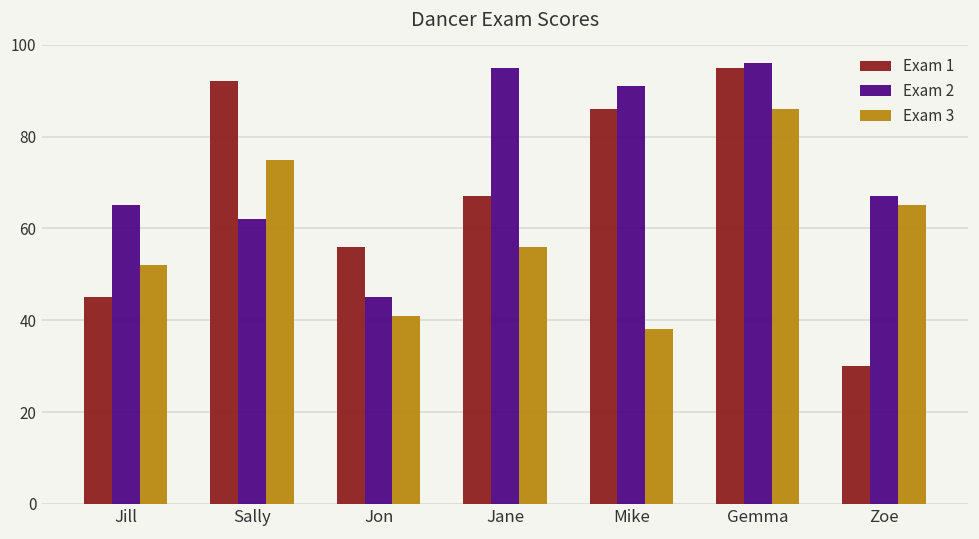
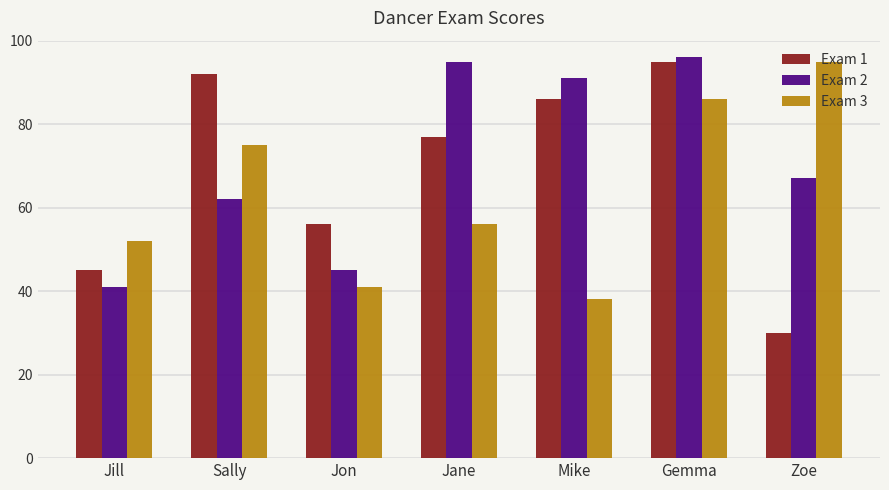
Exam 2, Jill: 65 -> 41
Exam 1, Jane: 67 -> 77
Exam 3, Zoe: 65 -> 95
